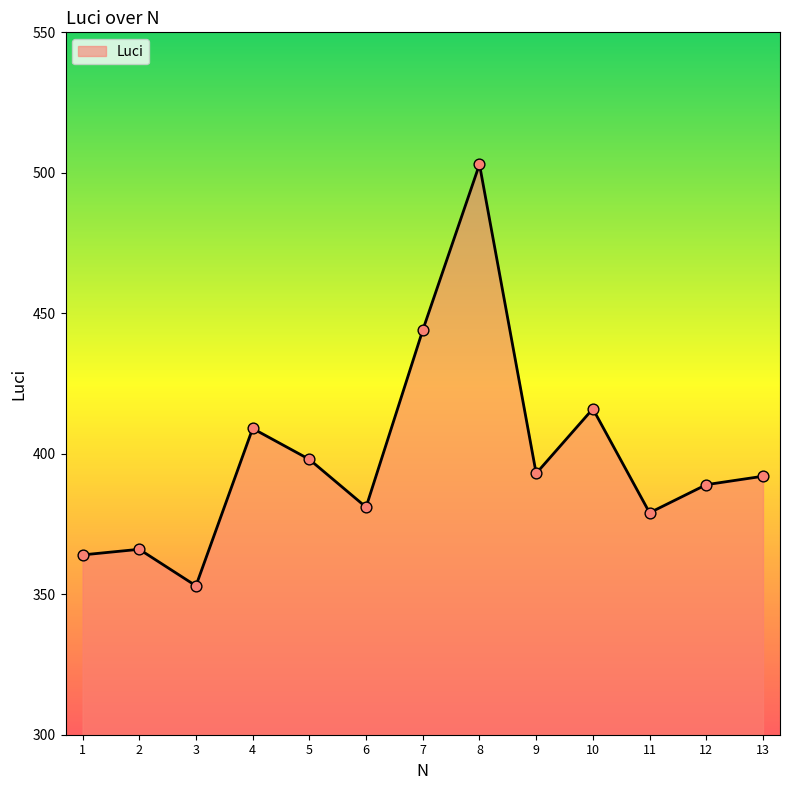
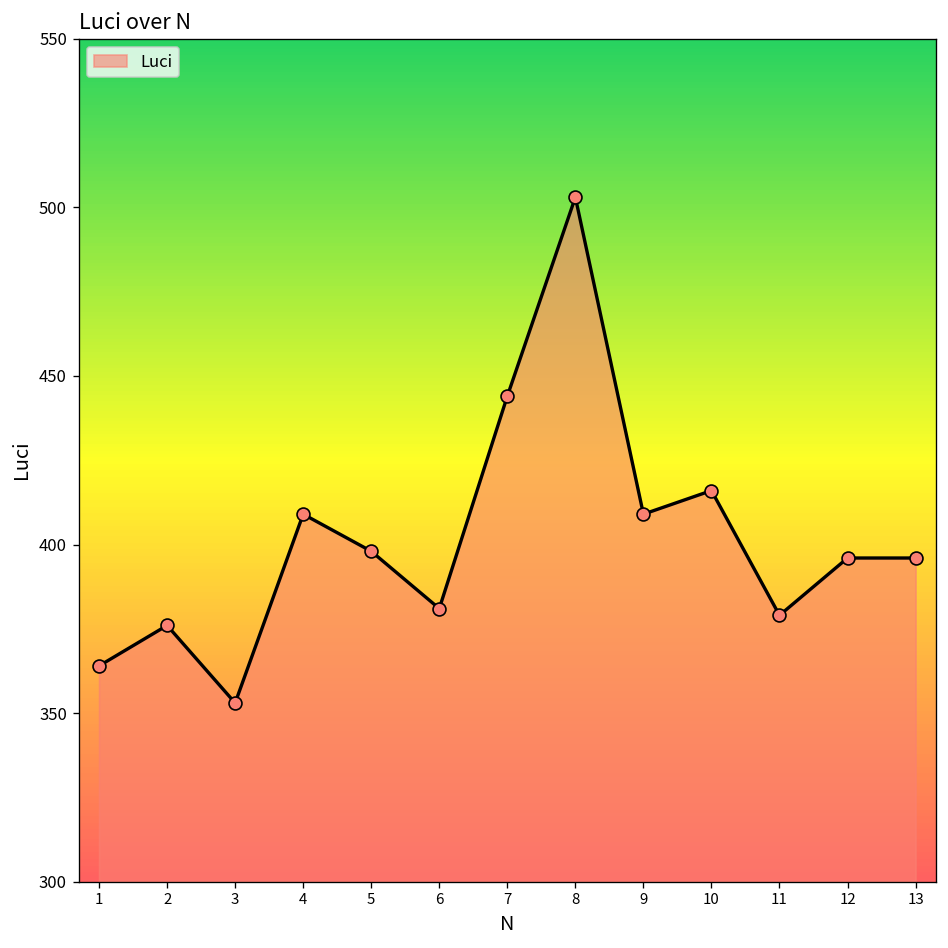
2: 366 -> 376
9: 393 -> 409
12: 389 -> 396
13: 392 -> 396
